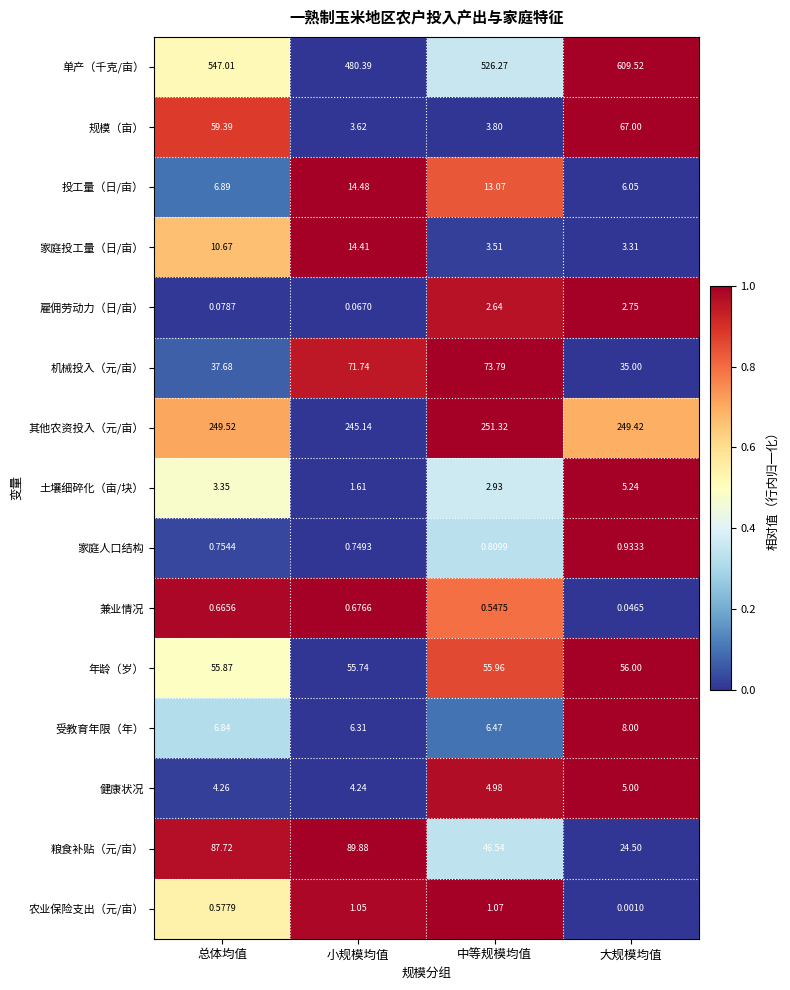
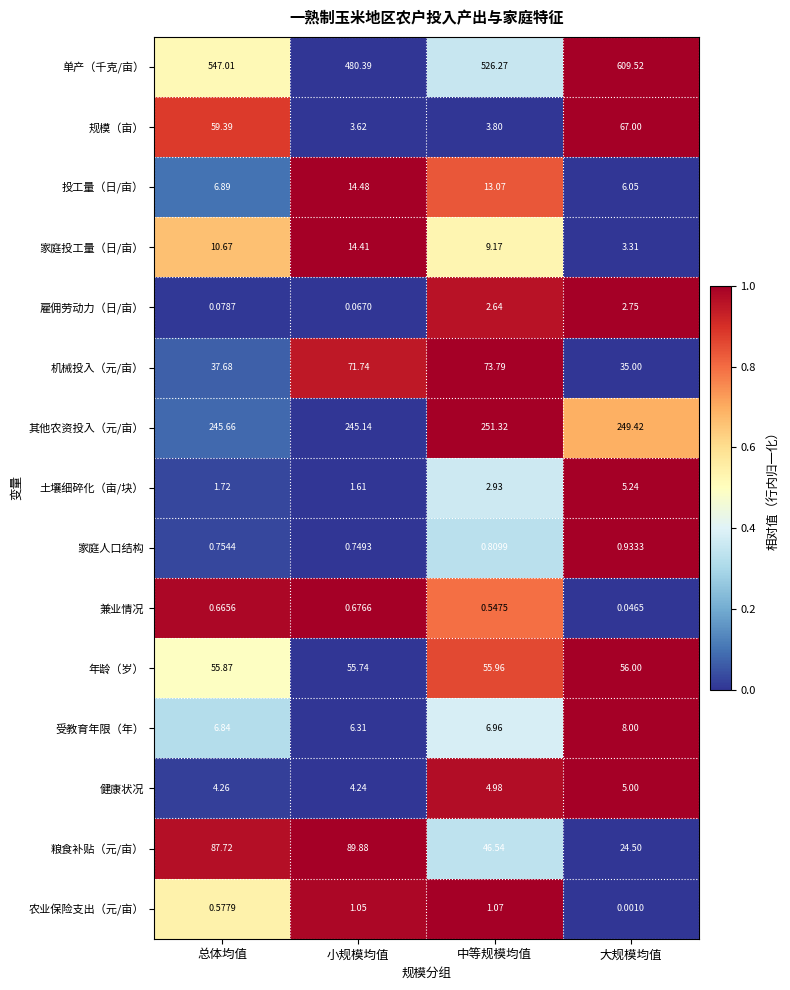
家庭投工量（日/亩）, 中等规模均值: 3.51 -> 9.17
其他农资投入（元/亩）, 总体均值: 249.52 -> 245.66
土壤细碎化（亩/块）, 总体均值: 3.35 -> 1.72
受教育年限（年）, 中等规模均值: 6.47 -> 6.96
